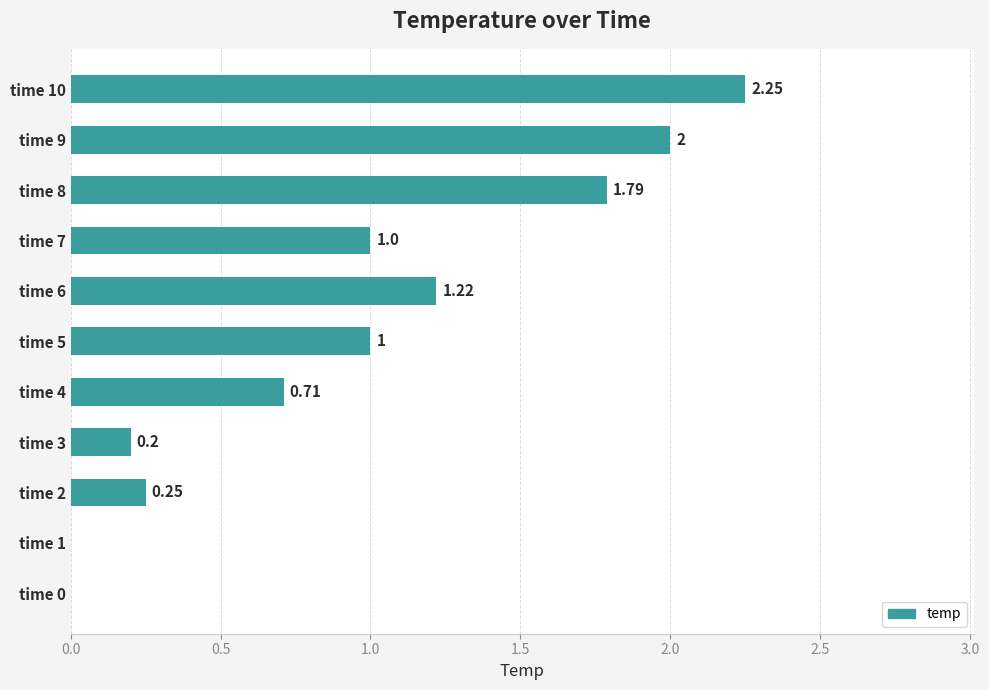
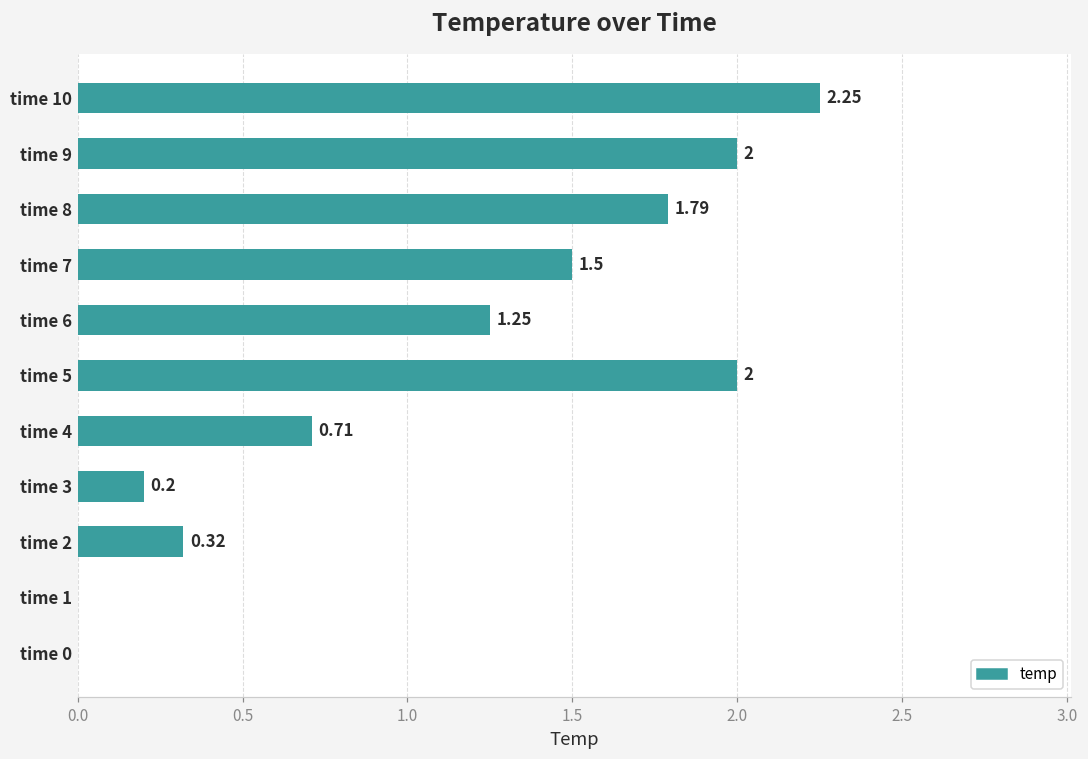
time 7: 1.0 -> 1.5
time 6: 1.22 -> 1.25
time 5: 1 -> 2
time 2: 0.25 -> 0.32
